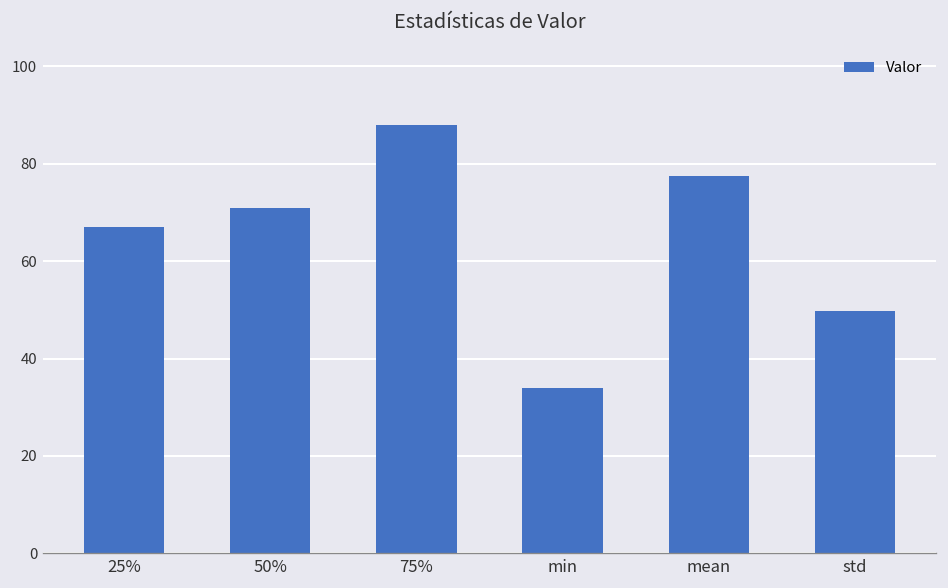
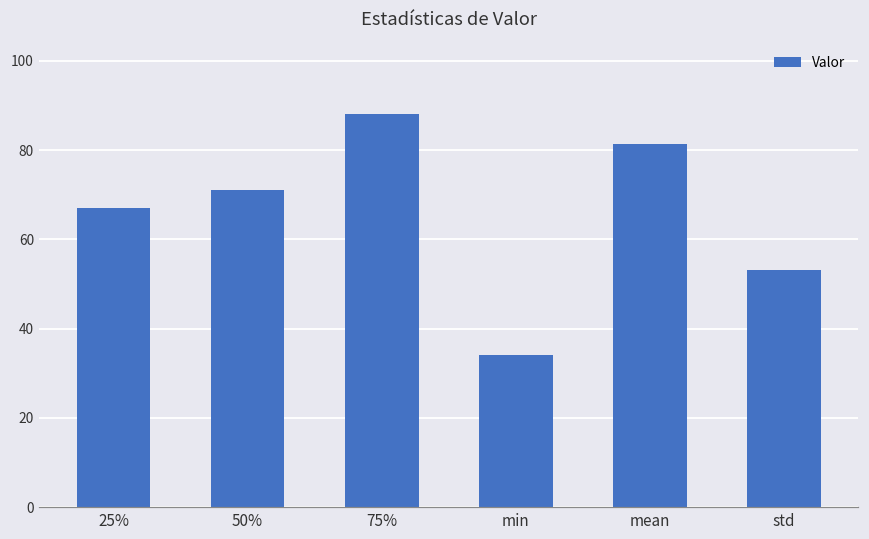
mean: 77 -> 81
std: 50 -> 53
